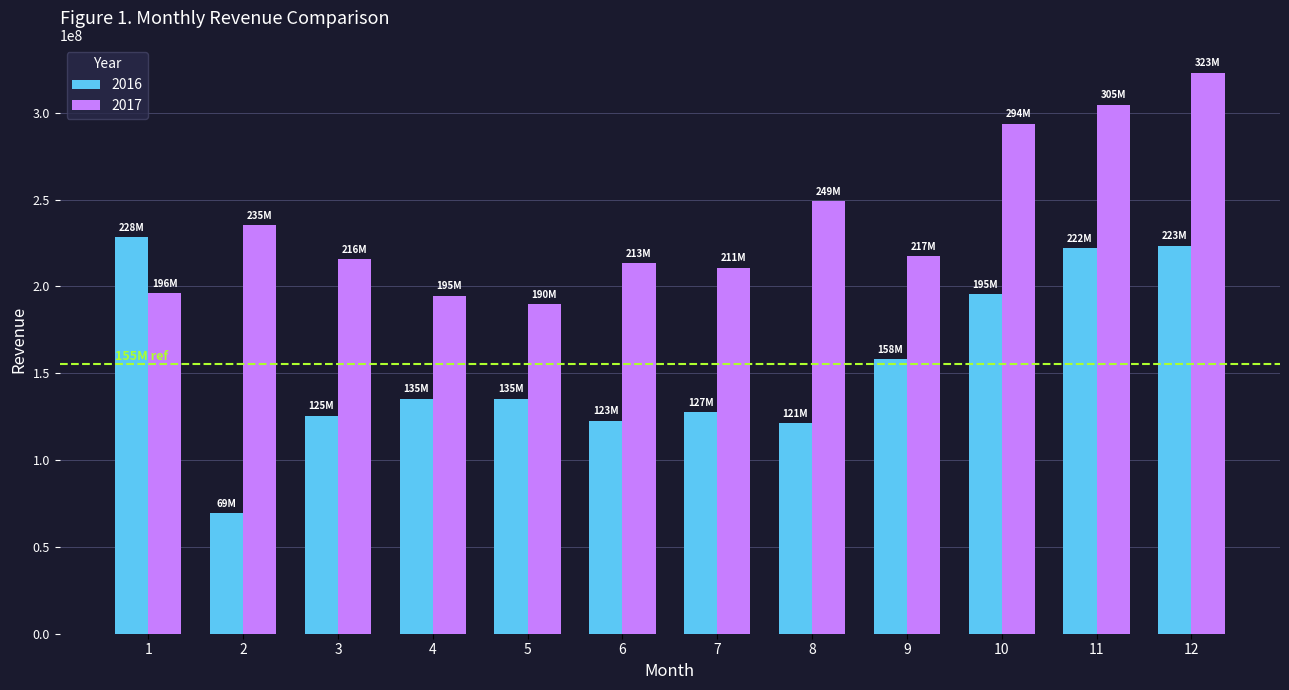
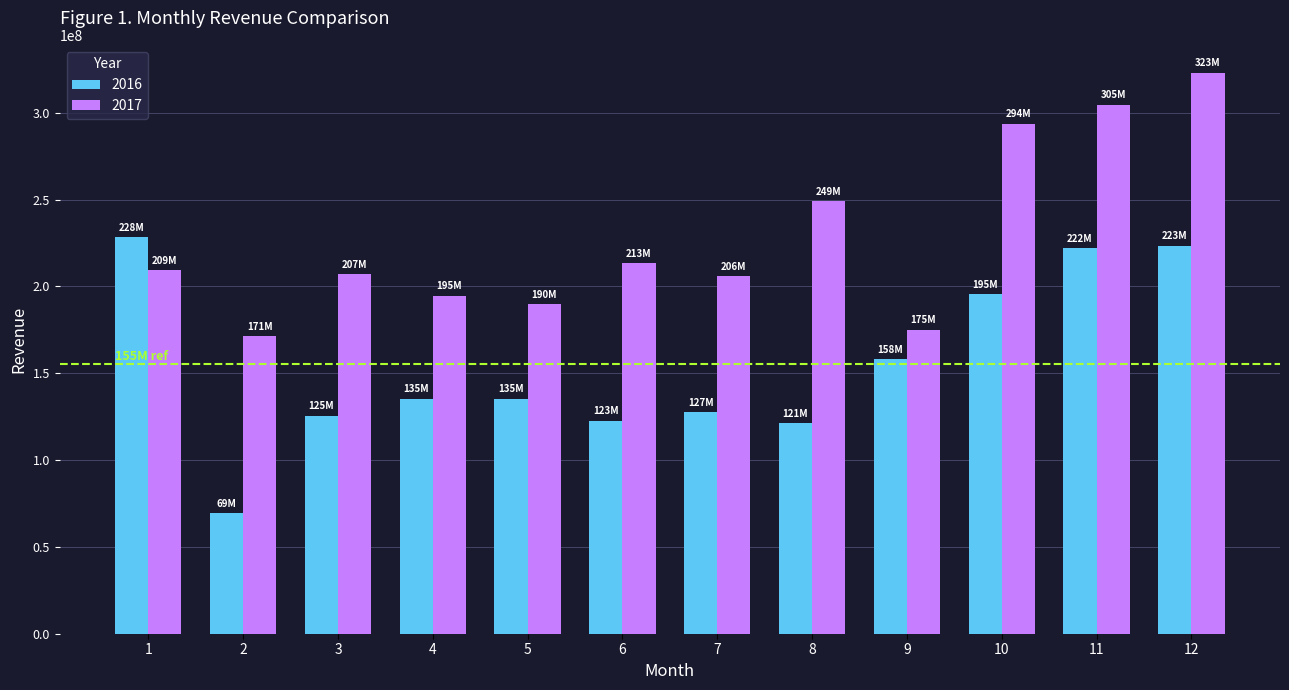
2017, 1: 196M -> 209M
2017, 2: 235M -> 171M
2017, 3: 216M -> 207M
2017, 7: 211M -> 206M
2017, 9: 217M -> 175M
